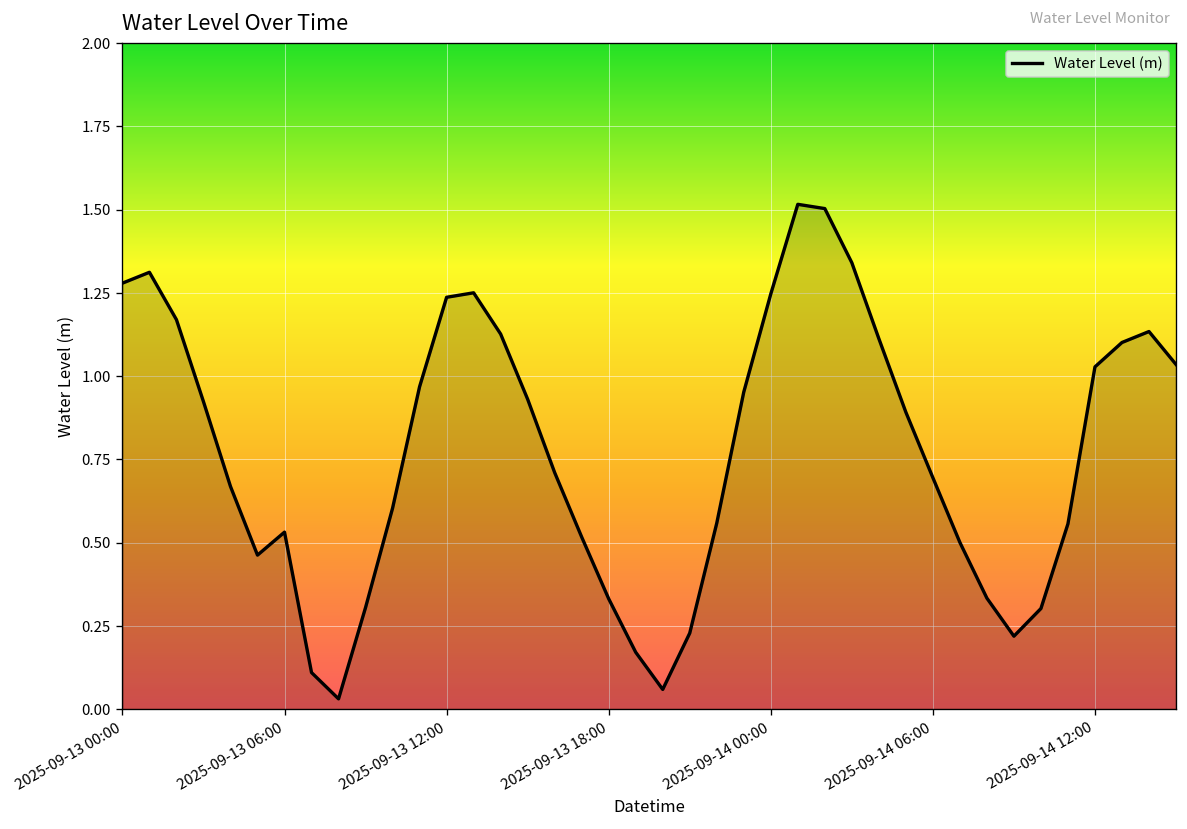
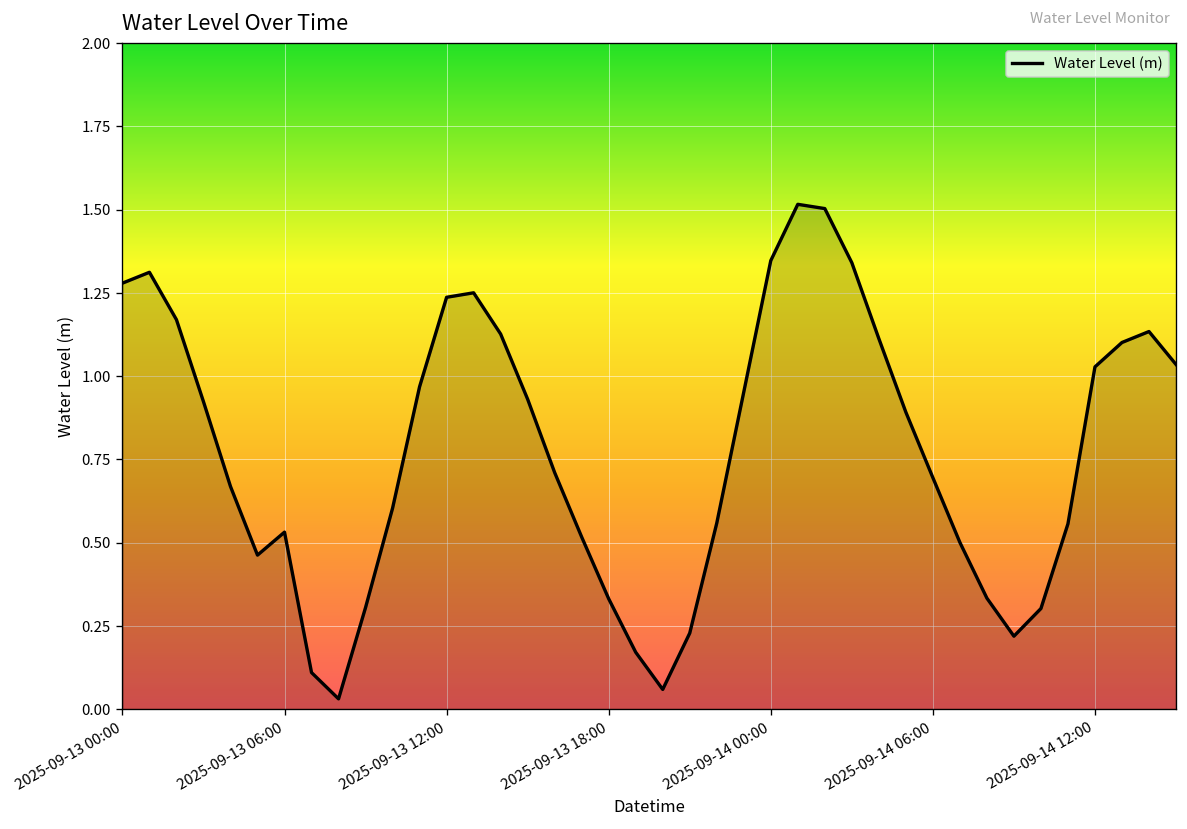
2025-09-14 00:00: 1.25 -> 1.35
